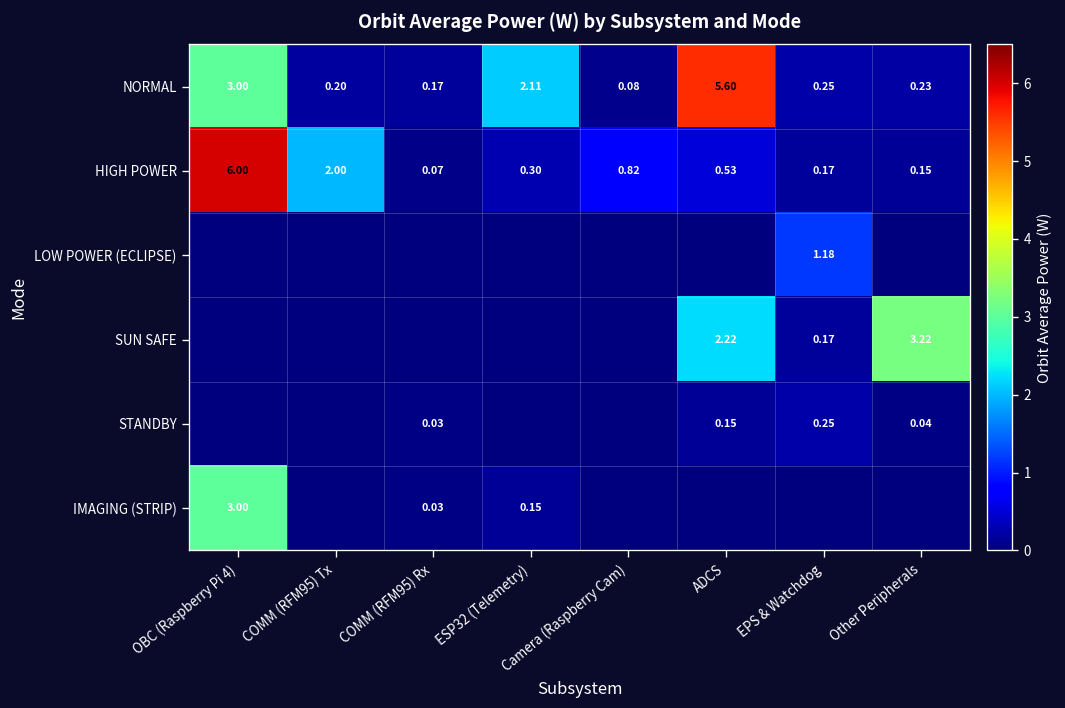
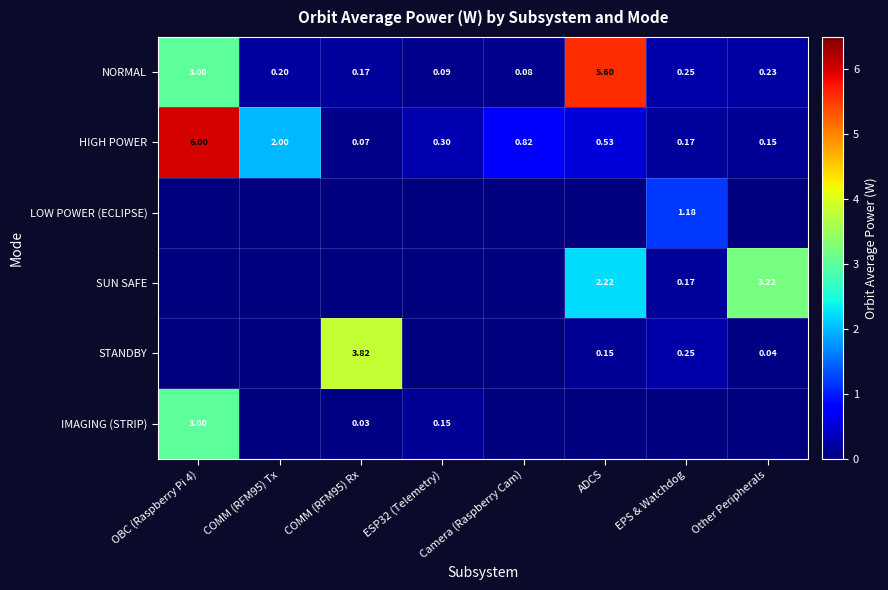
NORMAL, ESP32 (Telemetry): 2.11 -> 0.09
STANDBY, COMM (RFM95) Rx: 0.03 -> 3.82
